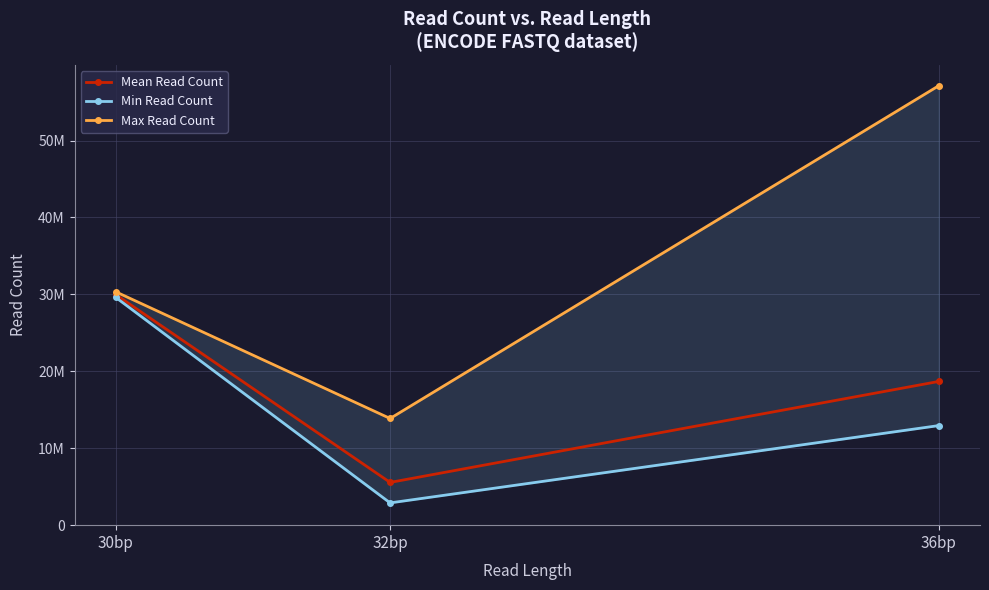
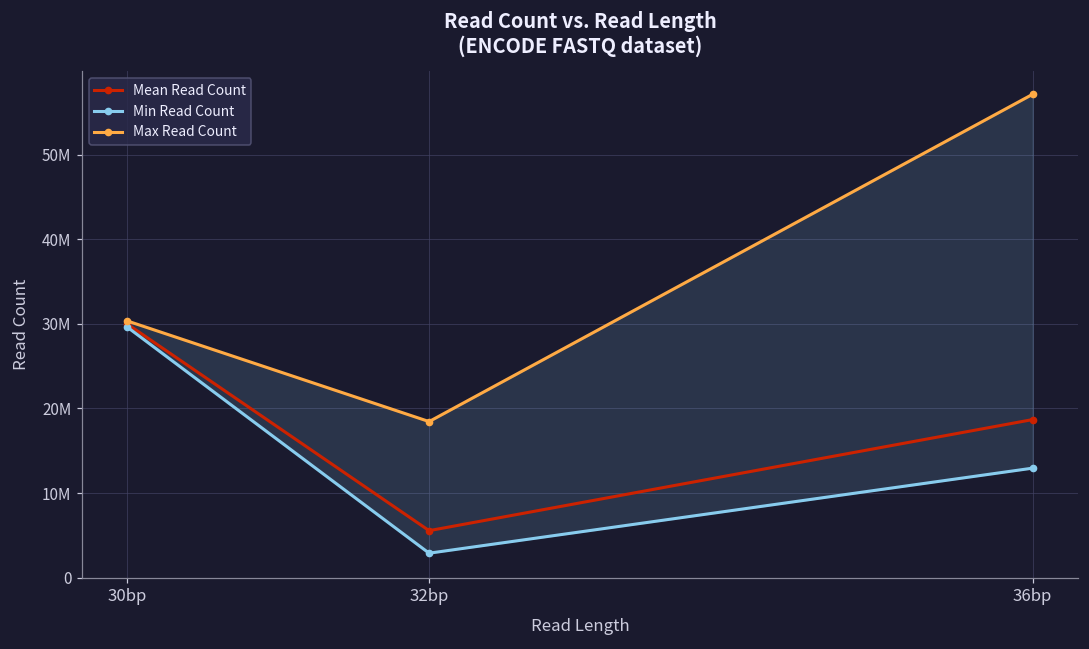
Max Read Count, 32bp: 14000000 -> 18000000
